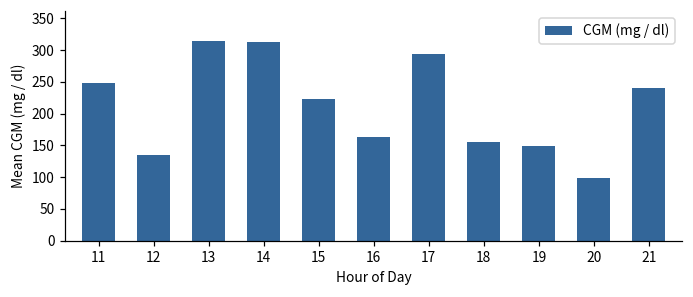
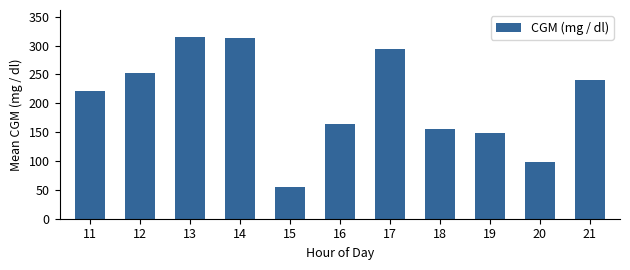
11: 250 -> 220
12: 140 -> 250
15: 220 -> 50
